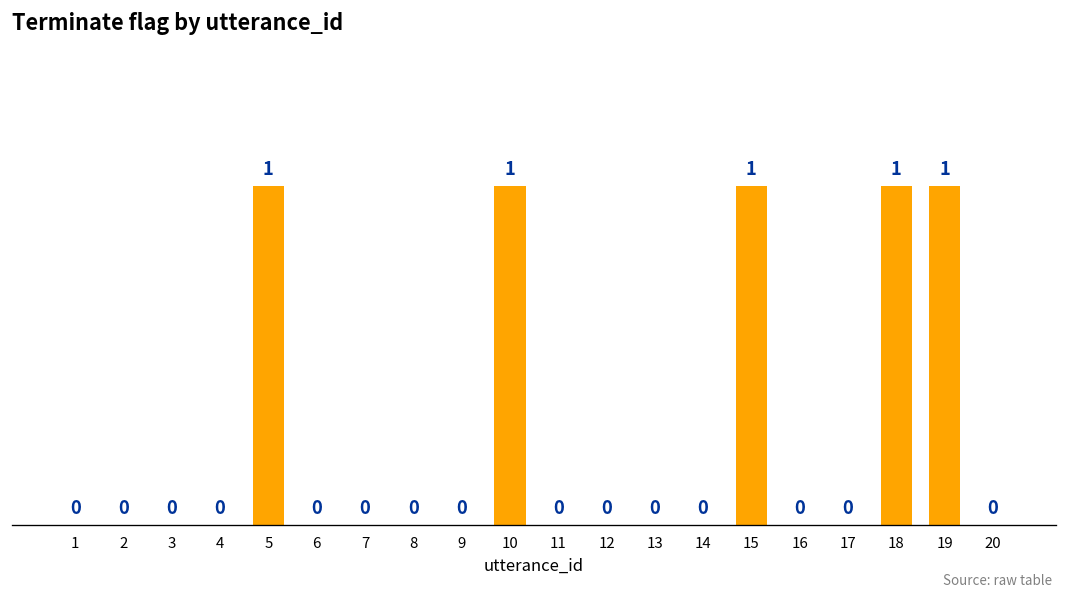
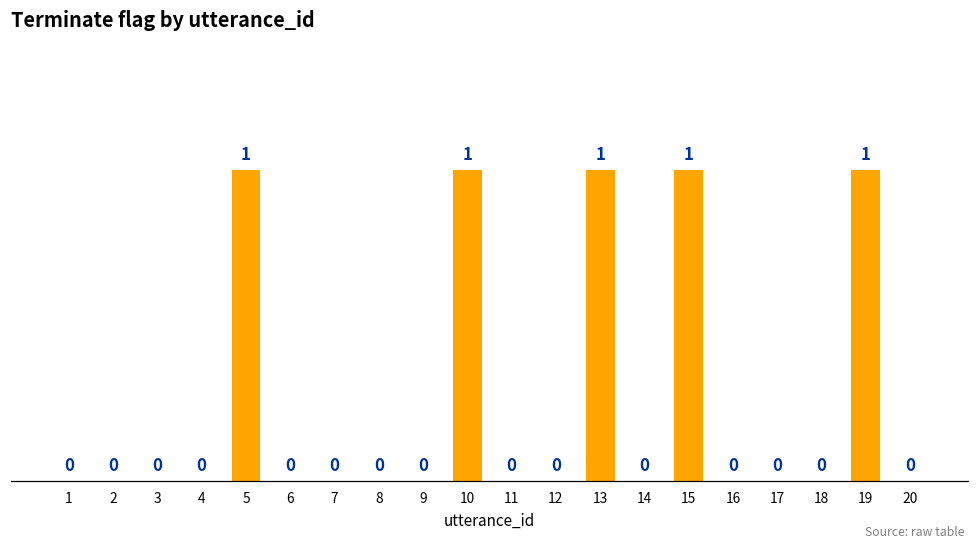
13: 0 -> 1
18: 1 -> 0
